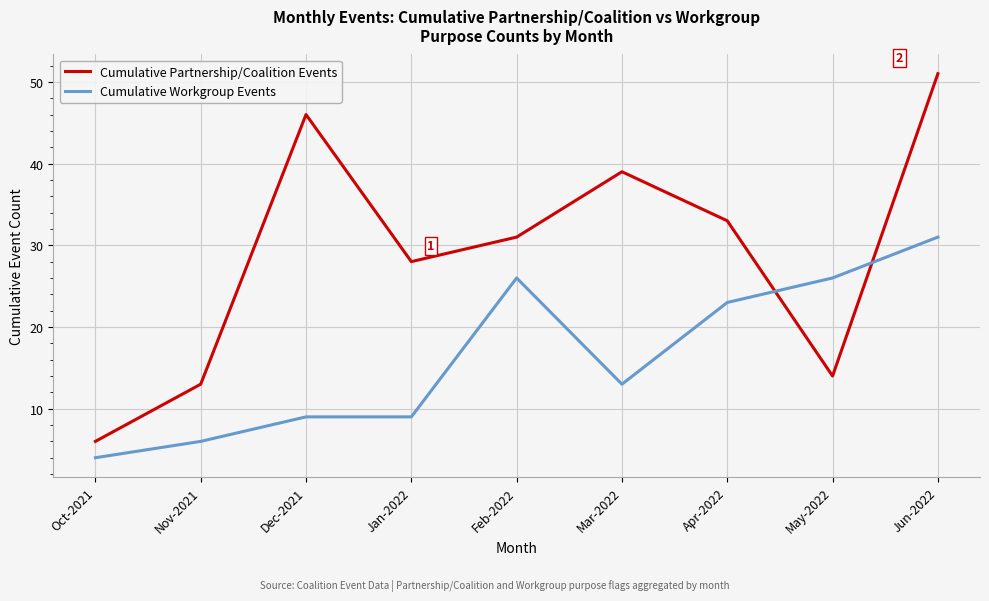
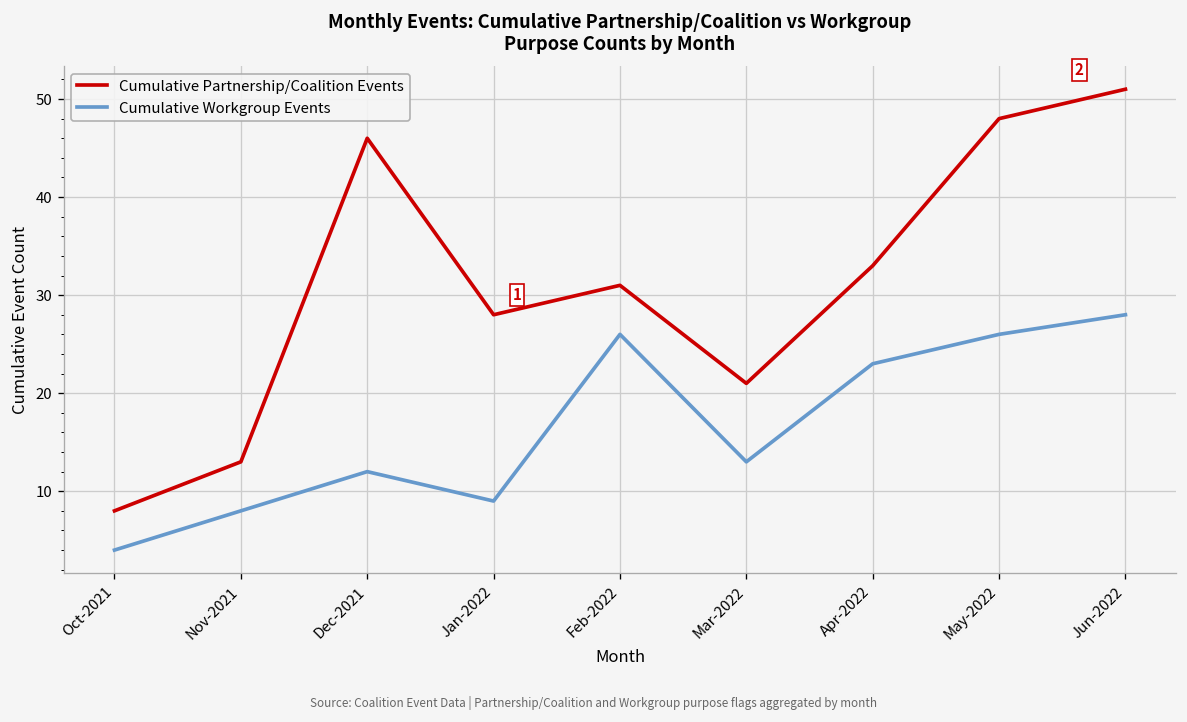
Cumulative Partnership/Coalition Events, Oct-2021: 6 -> 8
Cumulative Workgroup Events, Nov-2021: 6 -> 8
Cumulative Workgroup Events, Dec-2021: 9 -> 12
Cumulative Partnership/Coalition Events, Mar-2022: 39 -> 21
Cumulative Partnership/Coalition Events, May-2022: 14 -> 48
Cumulative Workgroup Events, Jun-2022: 31 -> 28
